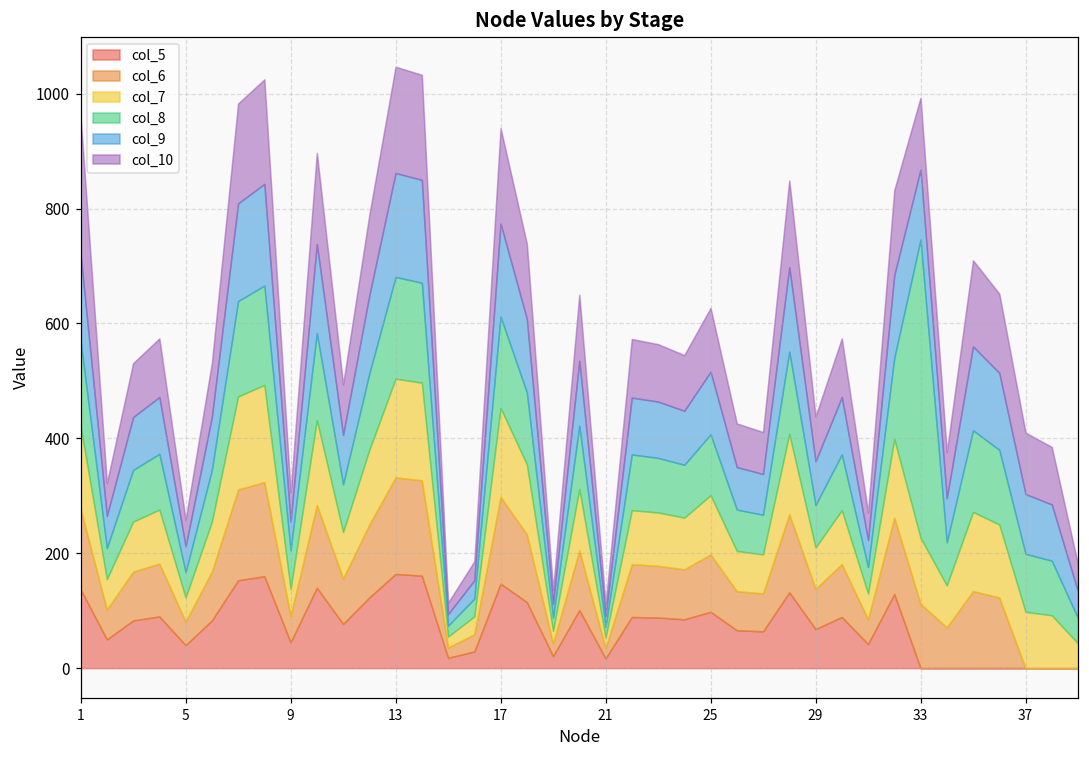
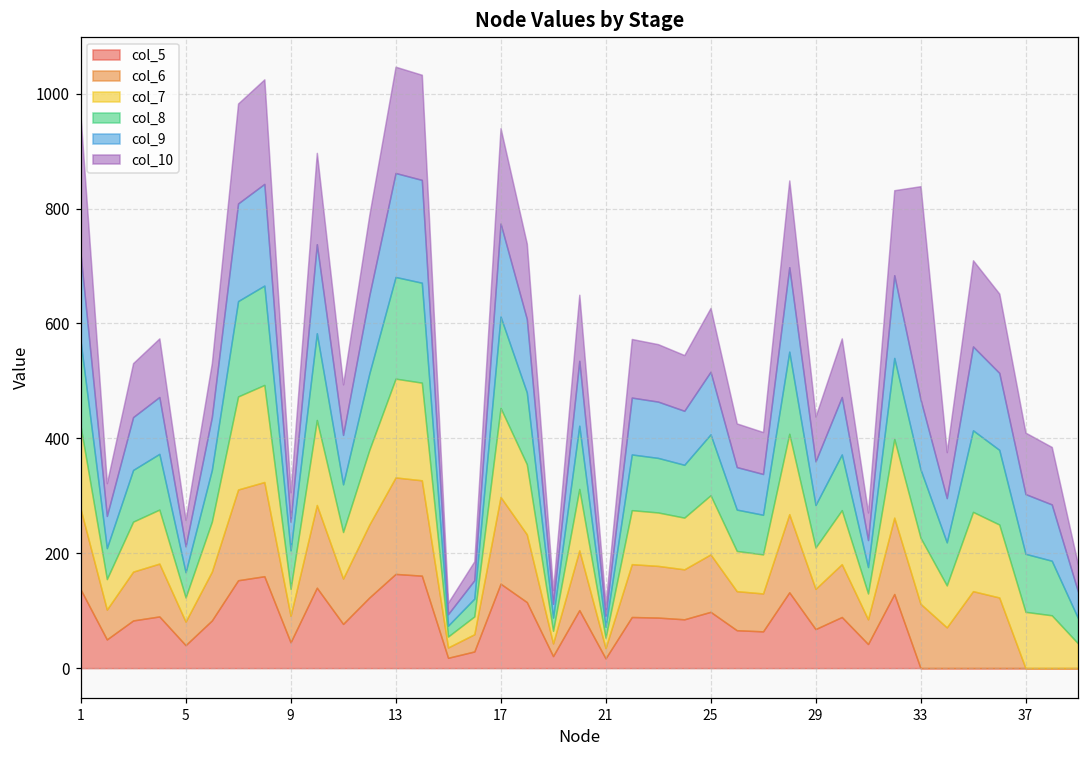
col_8, 33: 520 -> 120
col_10, 33: 130 -> 370
